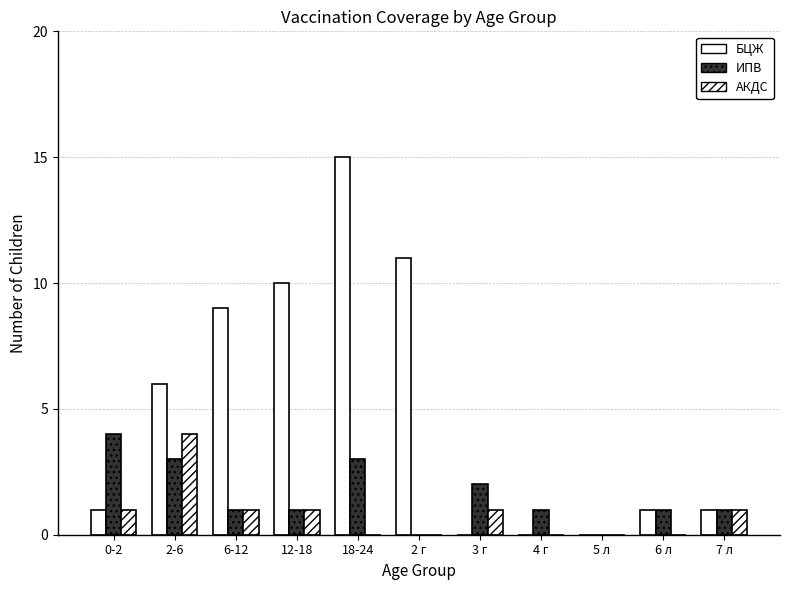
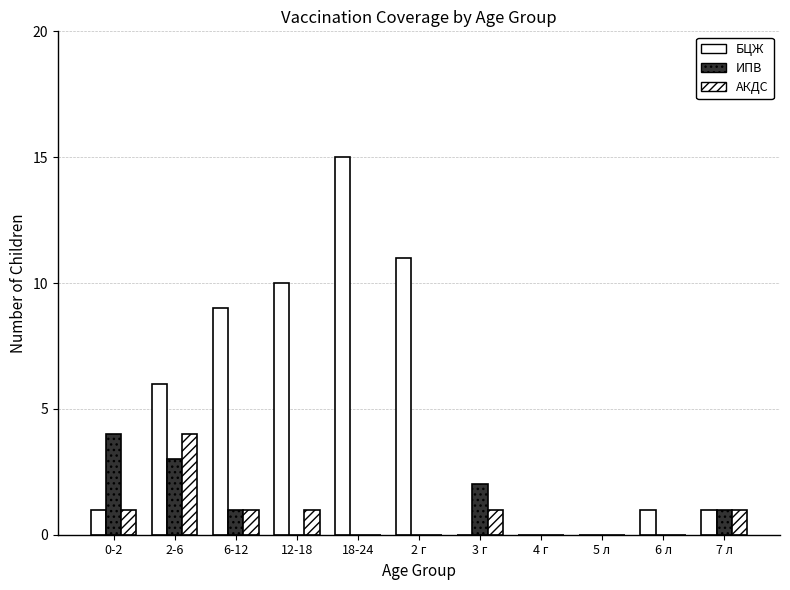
ИПВ, 12-18: 1 -> 0
ИПВ, 18-24: 3 -> 0
ИПВ, 4 г: 1 -> 0
ИПВ, 6 л: 1 -> 0
